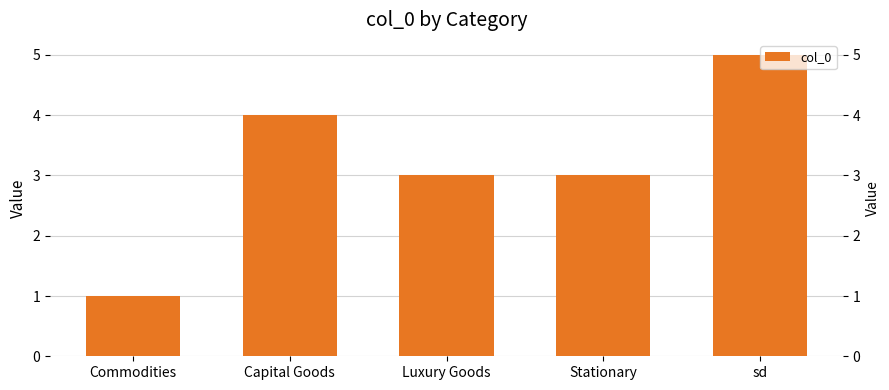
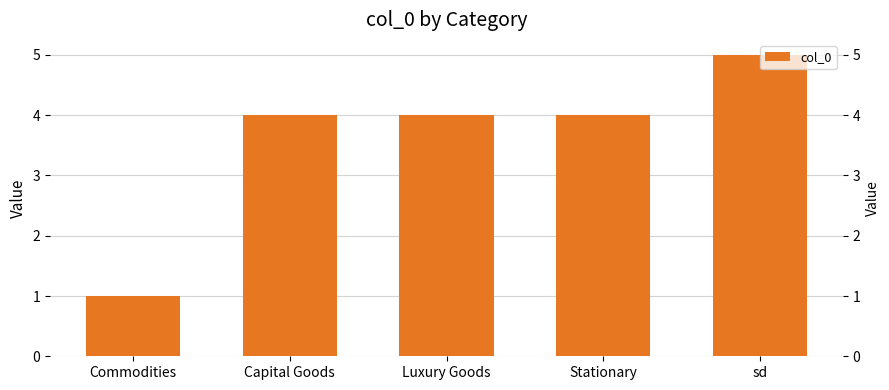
Luxury Goods: 3 -> 4
Stationary: 3 -> 4
